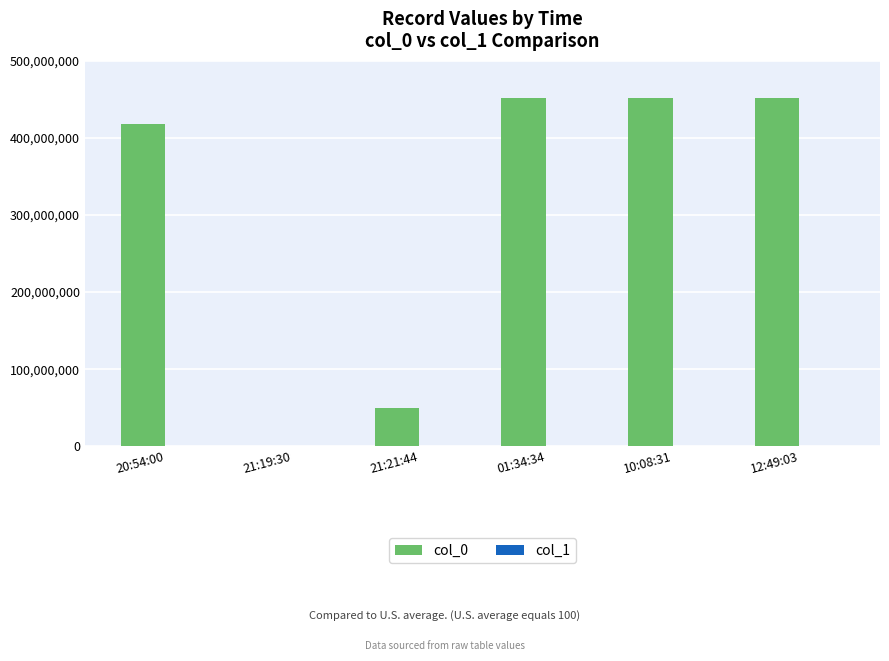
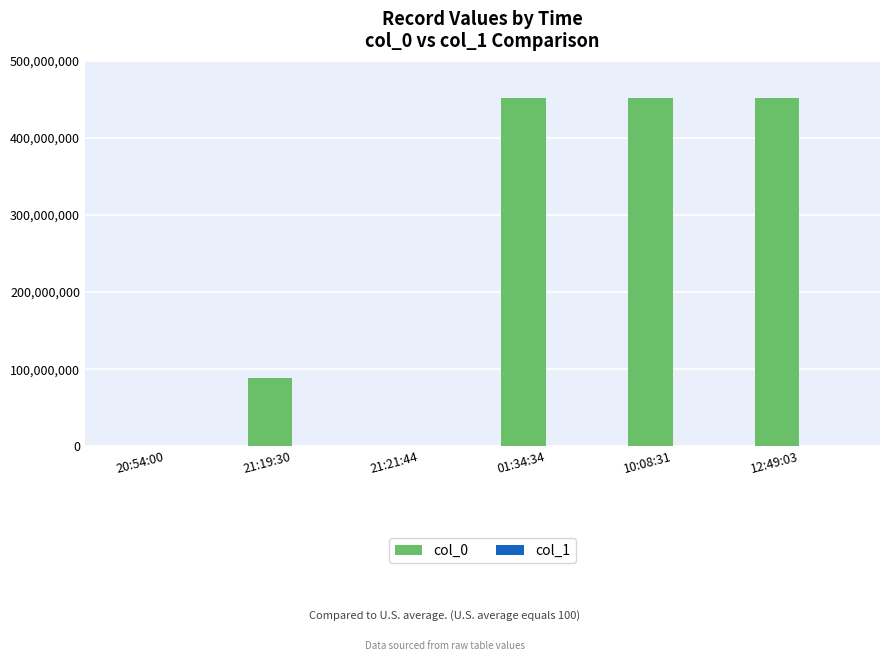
col_0, 20:54:00: 420,000,000 -> 0
col_0, 21:19:30: 0 -> 90,000,000
col_0, 21:21:44: 50,000,000 -> 0
